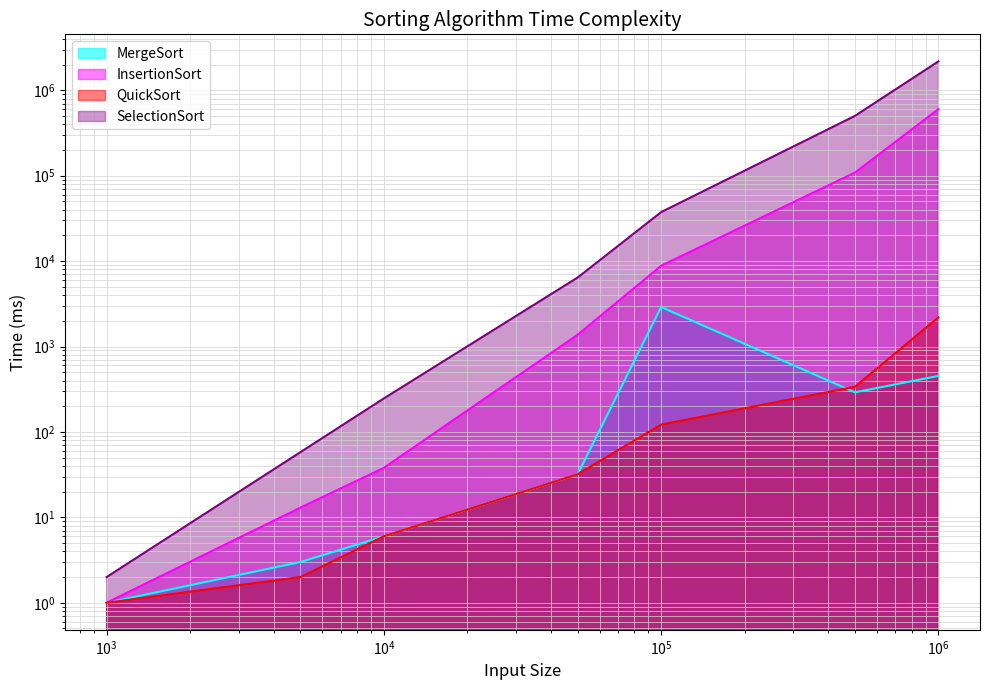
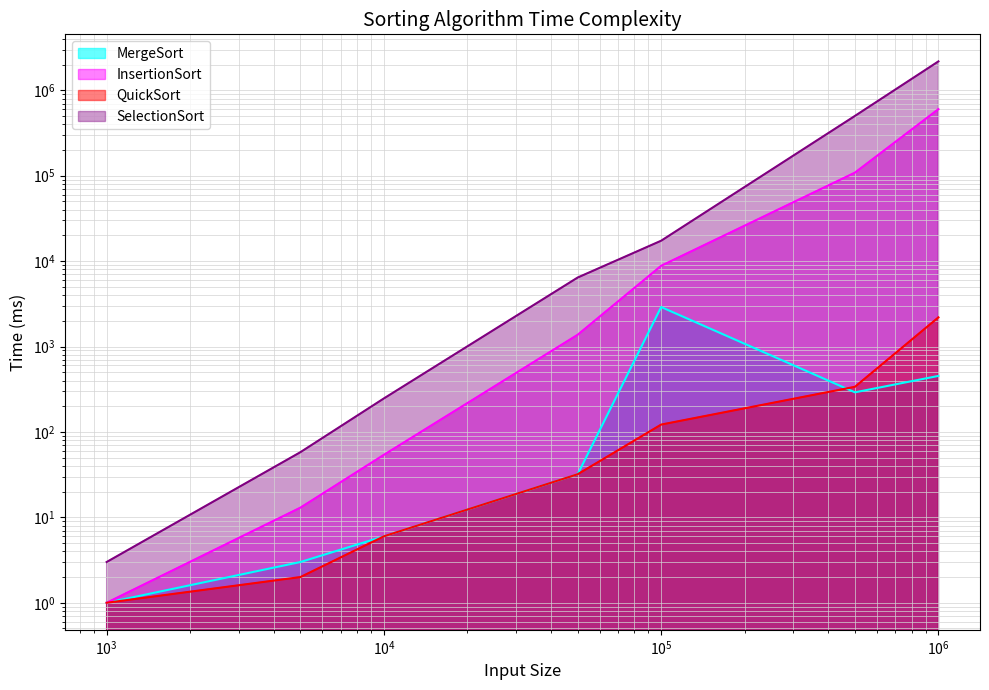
SelectionSort, 10^3: 2 -> 3
InsertionSort, 10^4: 40 -> 50
SelectionSort, 10^5: 40000 -> 17000
